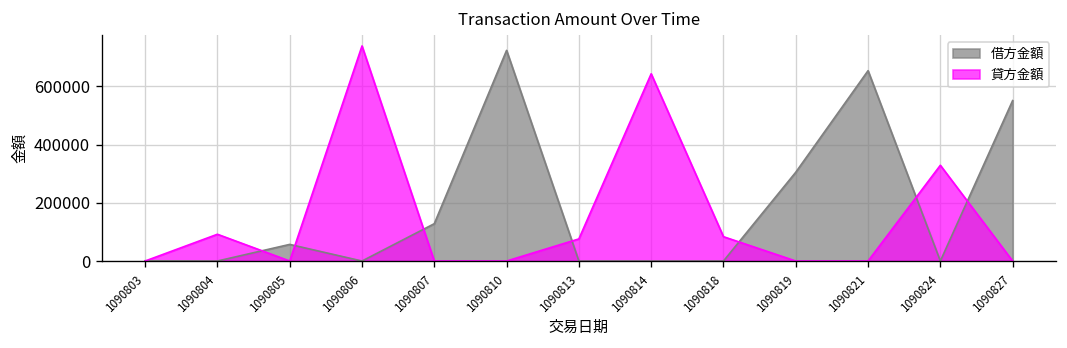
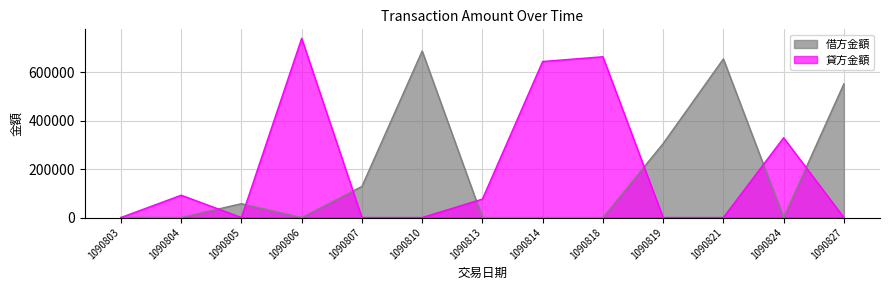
借方金額, 1090810: 720000 -> 690000
貸方金額, 1090818: 80000 -> 660000
